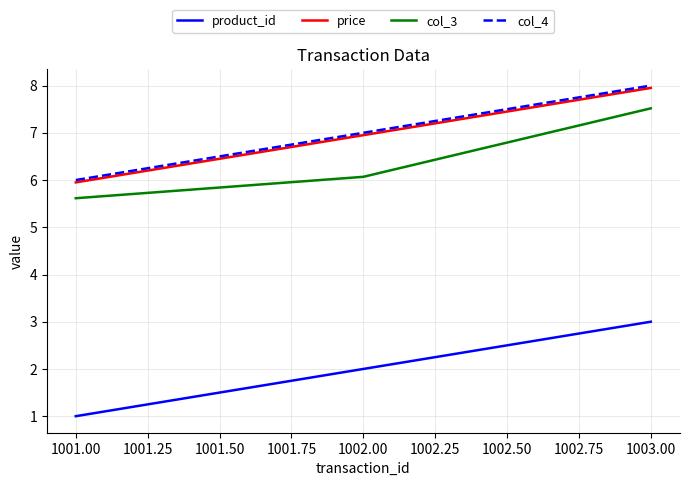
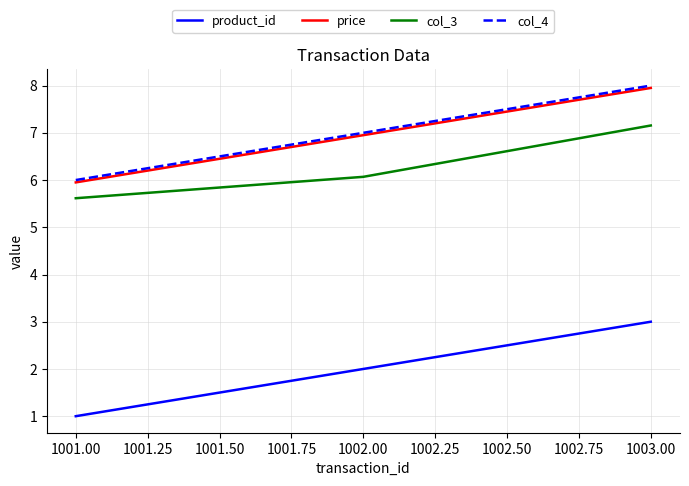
col_3, 1003.00: 7.5 -> 7.2
